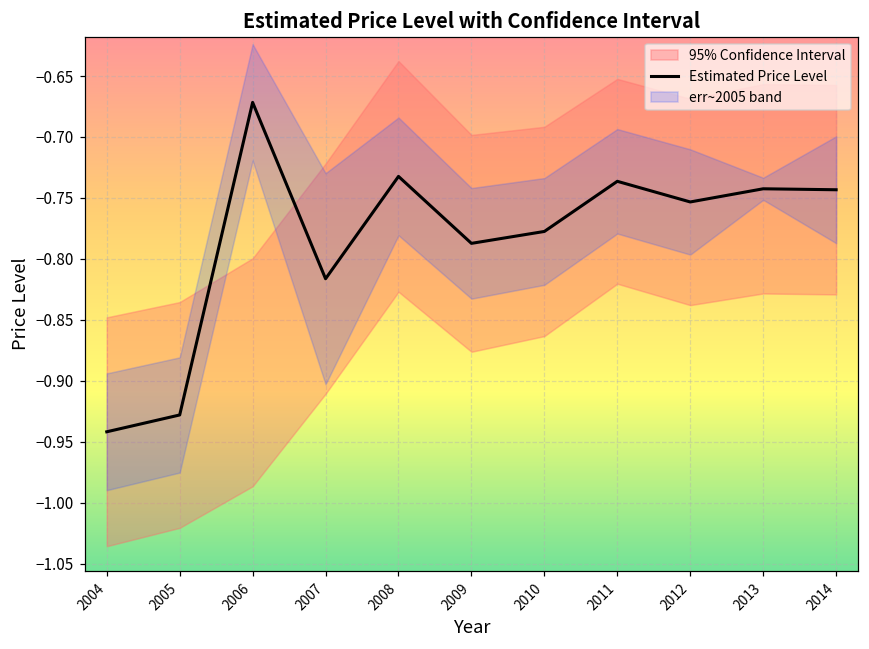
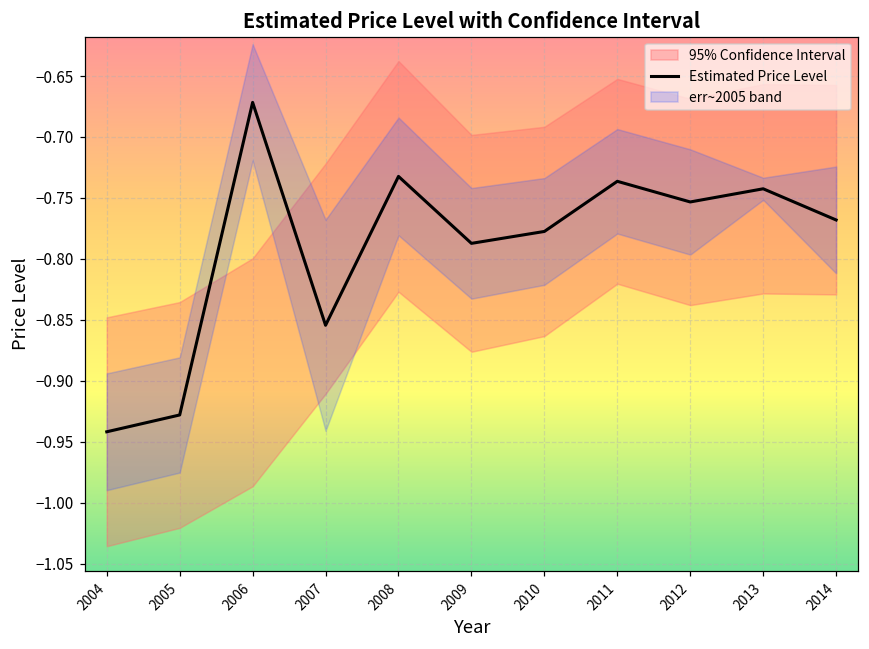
Estimated Price Level, 2007: -0.816 -> -0.854
Estimated Price Level, 2014: -0.743 -> -0.768
